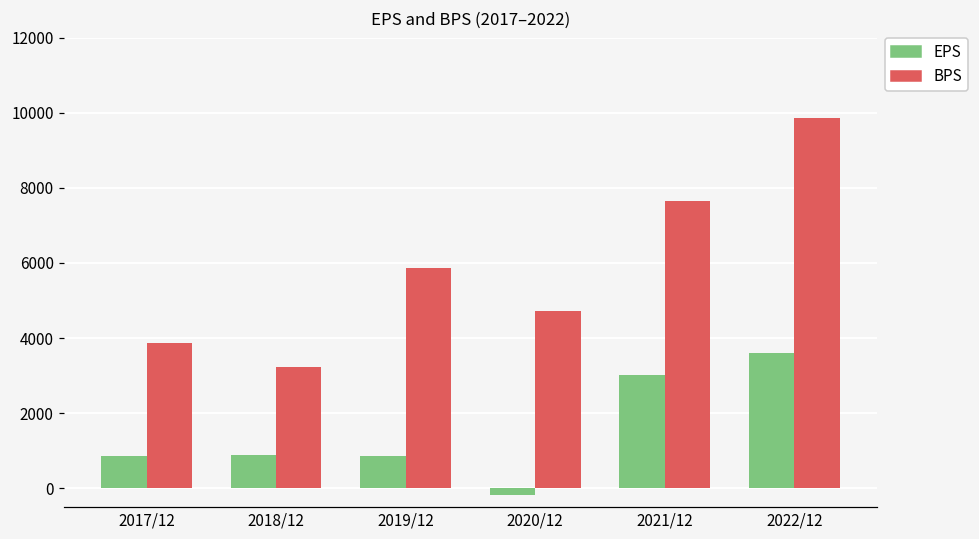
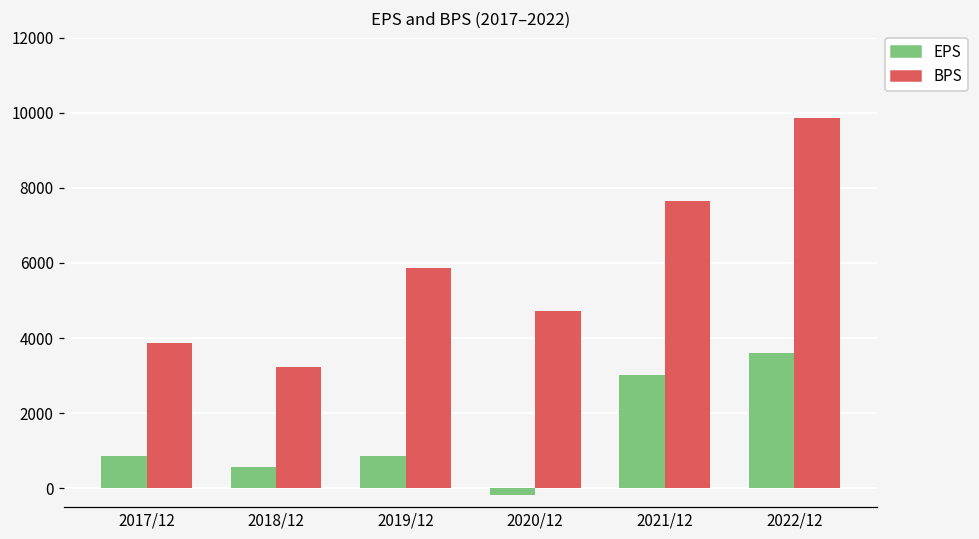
EPS, 2018/12: 900 -> 600
